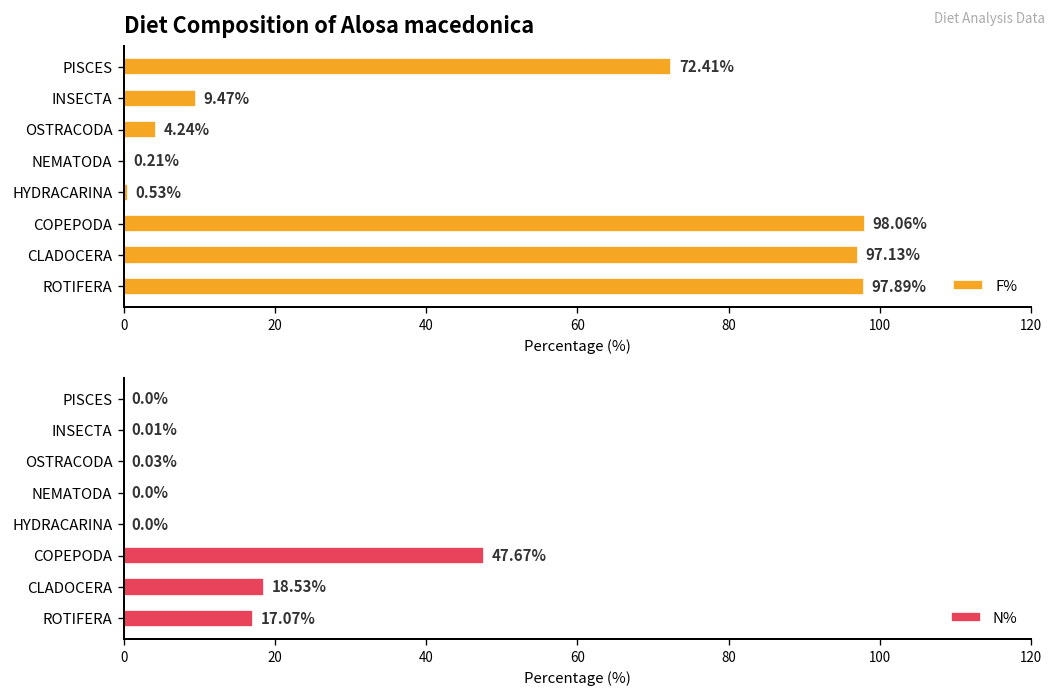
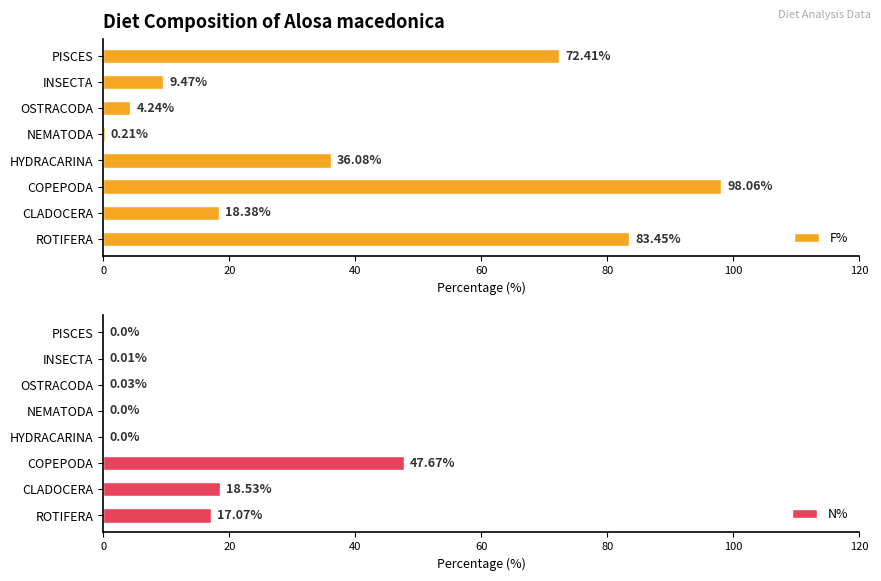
Diet Composition of Alosa macedonica, HYDRACARINA: 0.53% -> 36.08%
Diet Composition of Alosa macedonica, CLADOCERA: 97.13% -> 18.38%
Diet Composition of Alosa macedonica, ROTIFERA: 97.89% -> 83.45%
